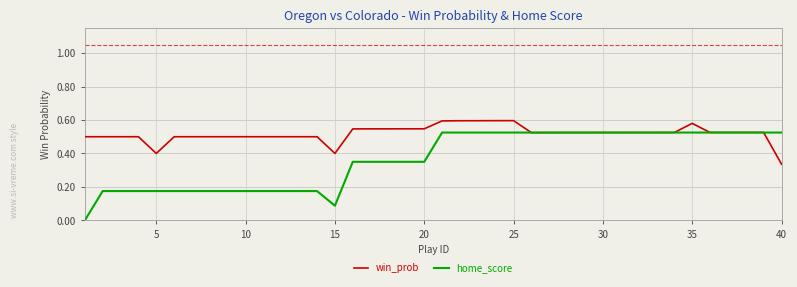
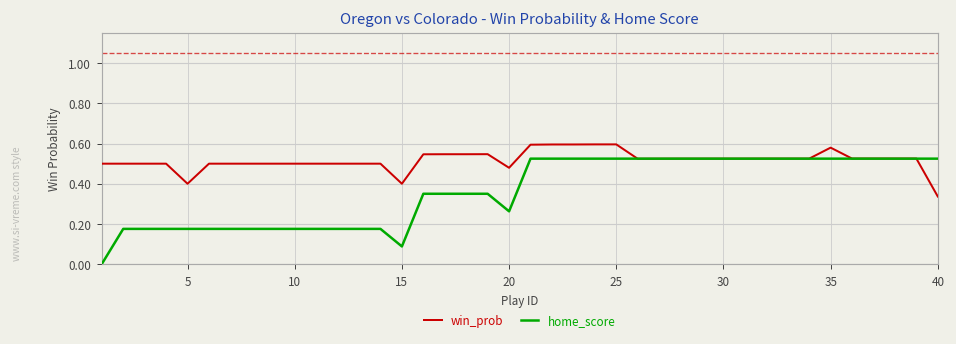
win_prob, 20: 0.55 -> 0.48
home_score, 20: 0.35 -> 0.26
